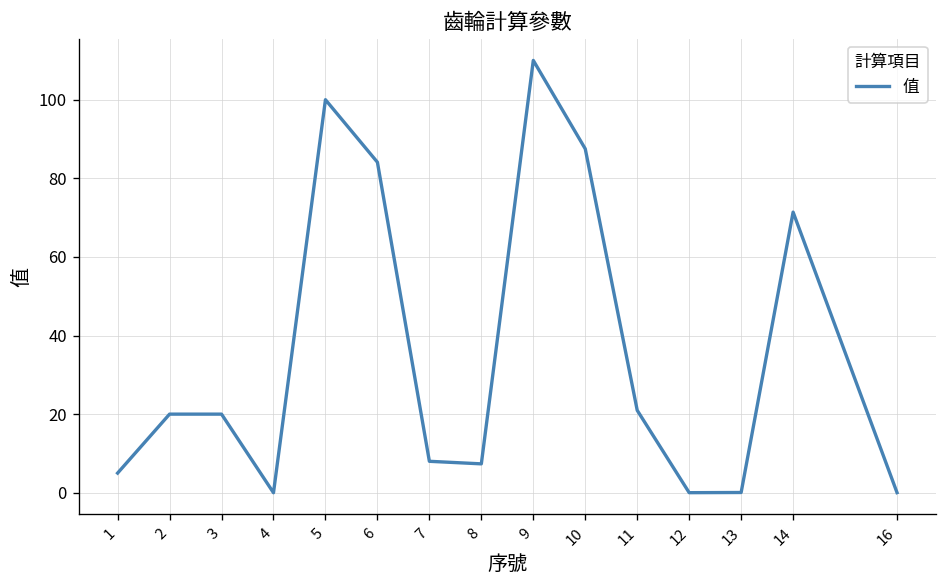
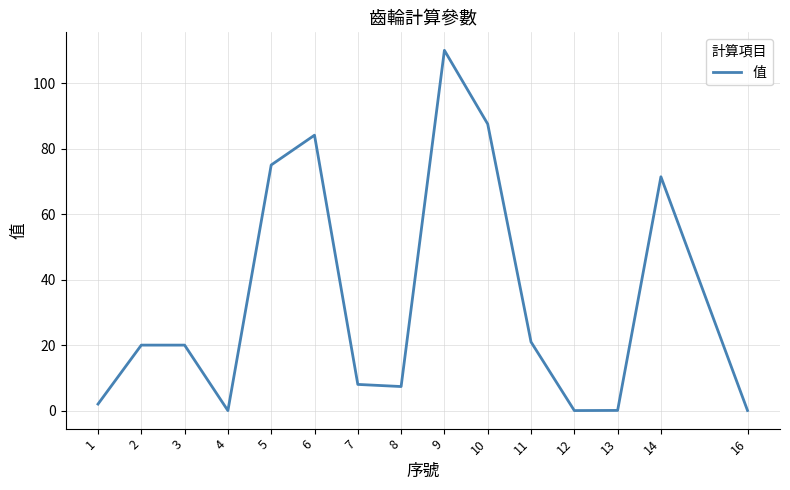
1: 5 -> 2
5: 100 -> 75
